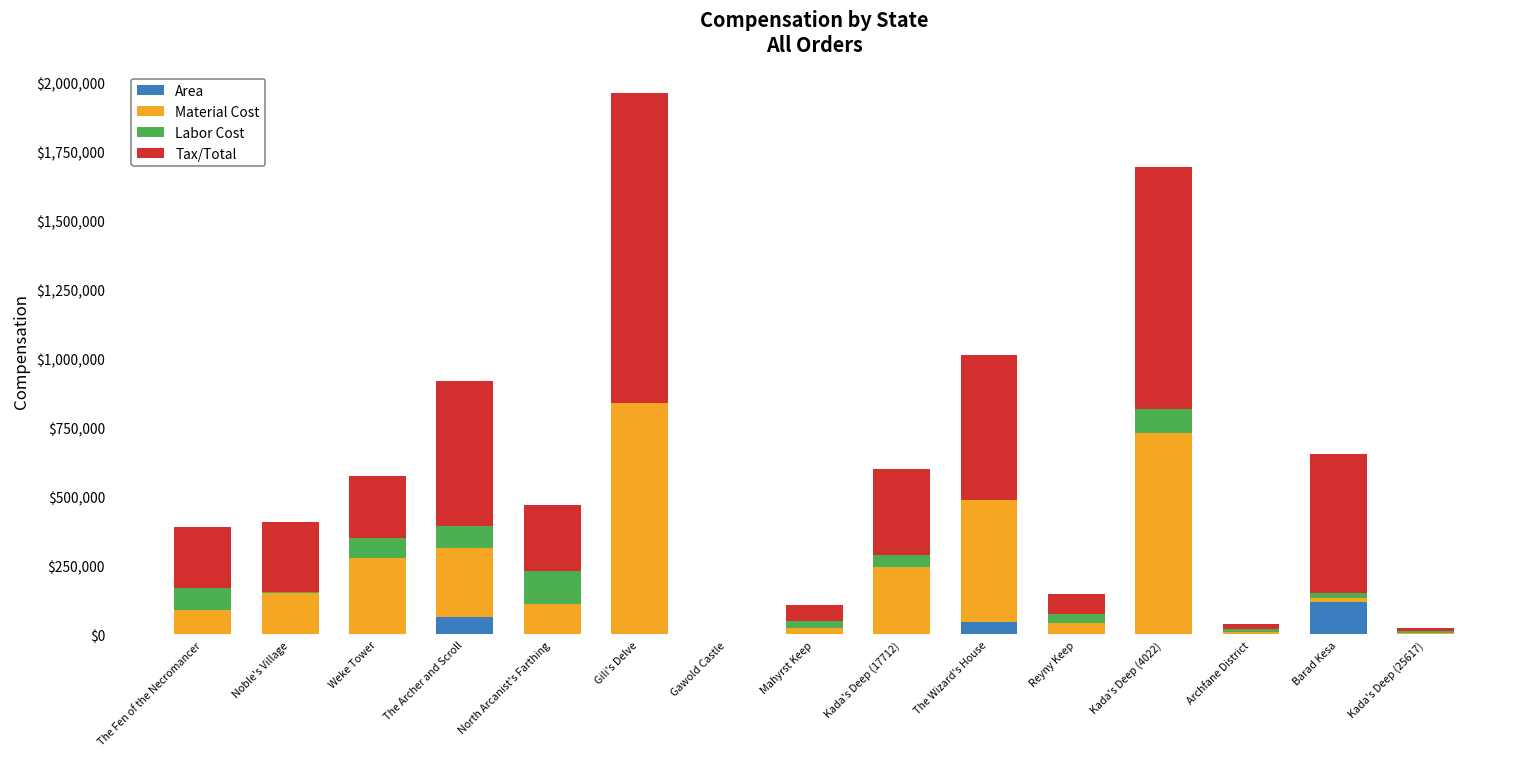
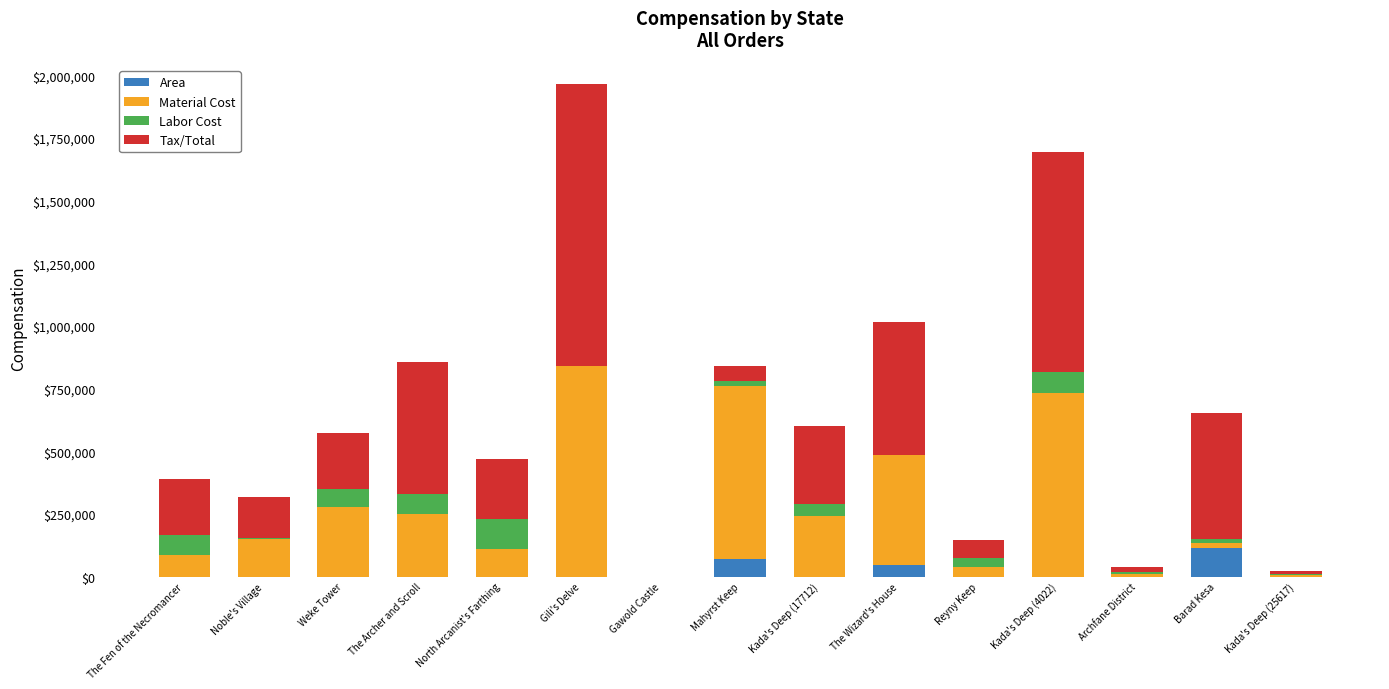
Tax/Total, Noble's Village: $250,000 -> $160,000
Area, The Archer and Scroll: $60,000 -> $0
Area, Mahyrst Keep: $0 -> $70,000
Material Cost, Mahyrst Keep: $20,000 -> $690,000
